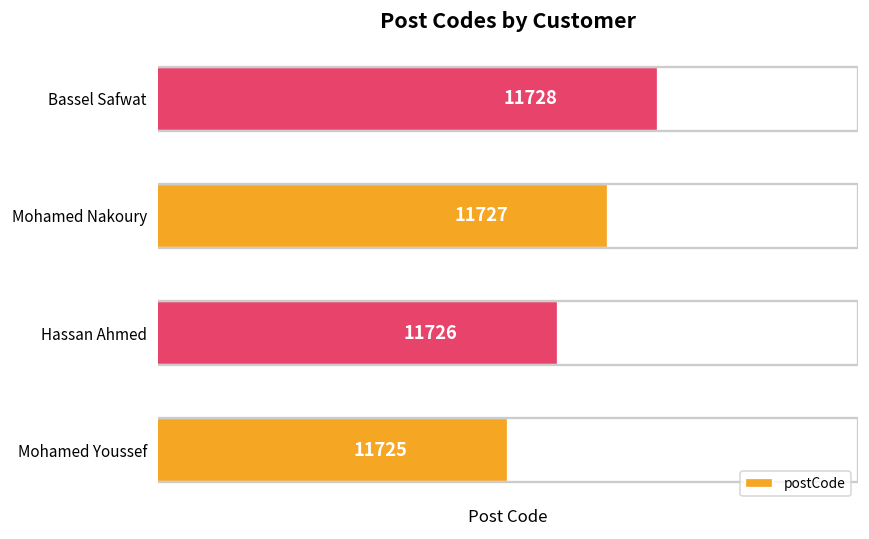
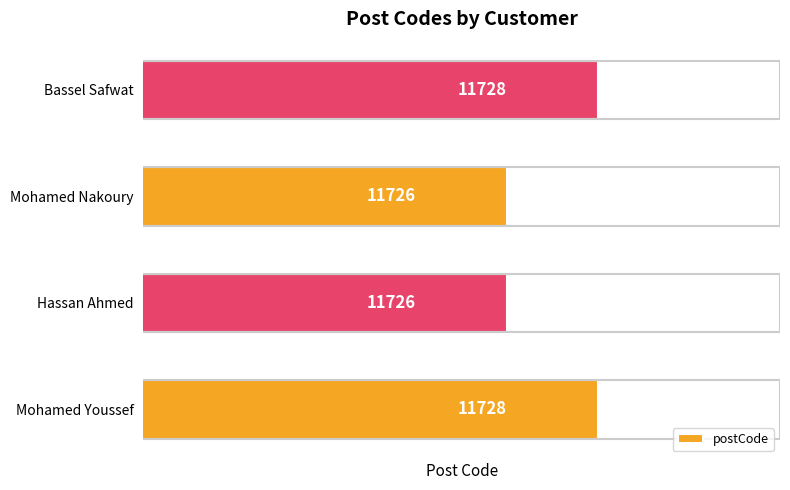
Mohamed Nakoury: 11727 -> 11726
Mohamed Youssef: 11725 -> 11728
